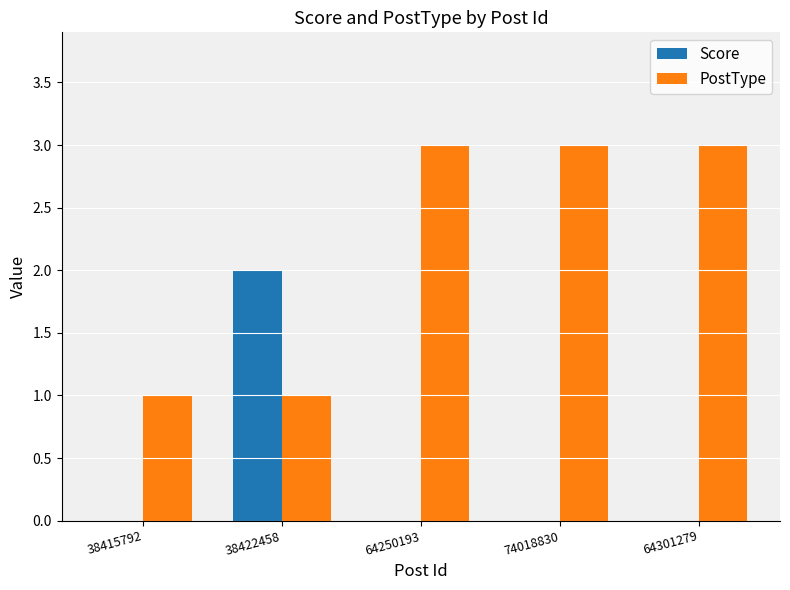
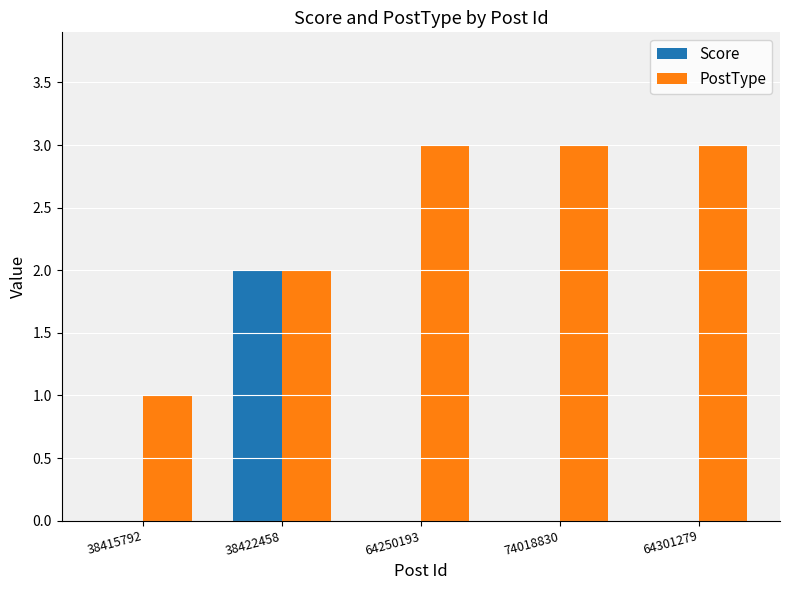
PostType, 38422458: 1 -> 2
